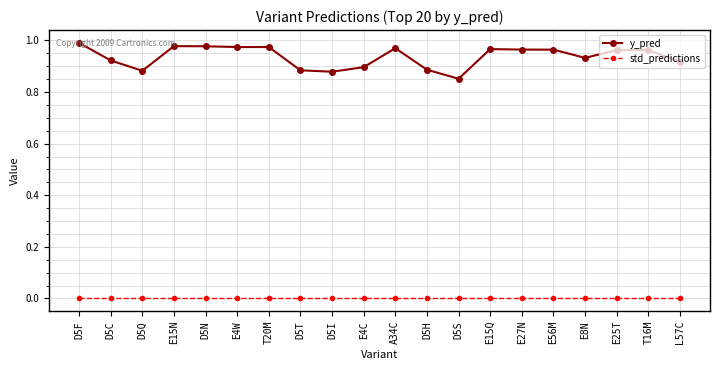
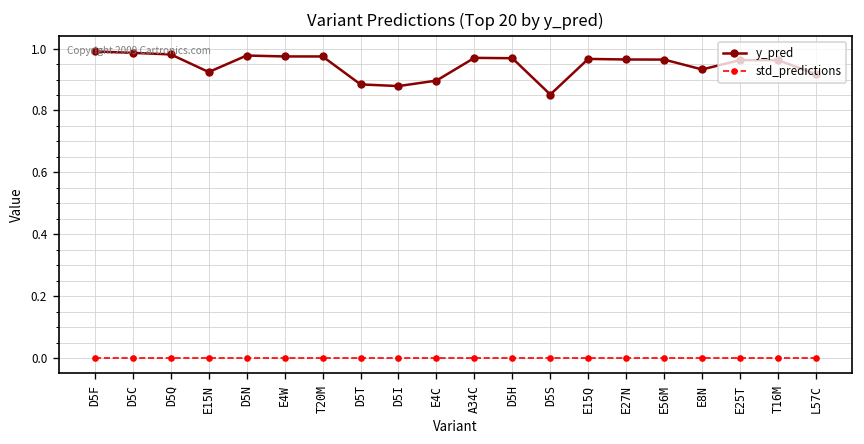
y_pred, D5C: 0.92 -> 0.99
y_pred, D5Q: 0.88 -> 0.98
y_pred, E15N: 0.98 -> 0.92
y_pred, D5H: 0.89 -> 0.97
